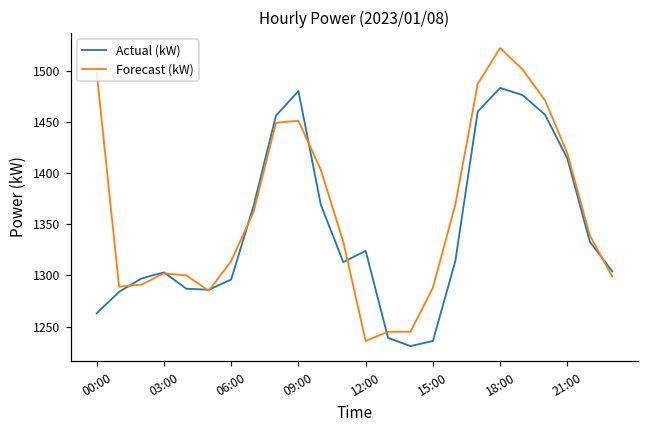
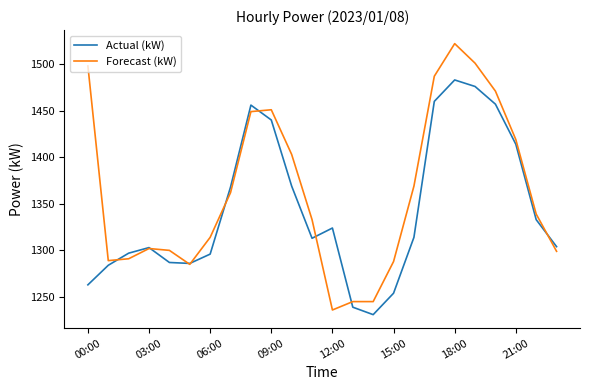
Actual (kW), 09:00: 1480 -> 1440
Actual (kW), 15:00: 1240 -> 1250
